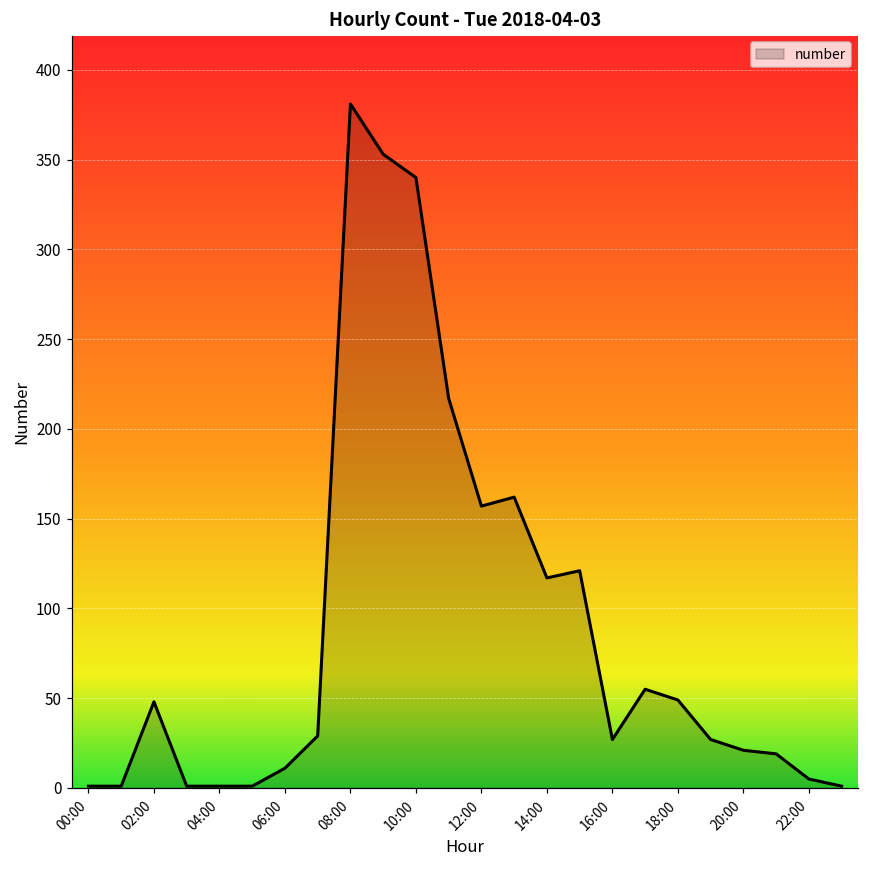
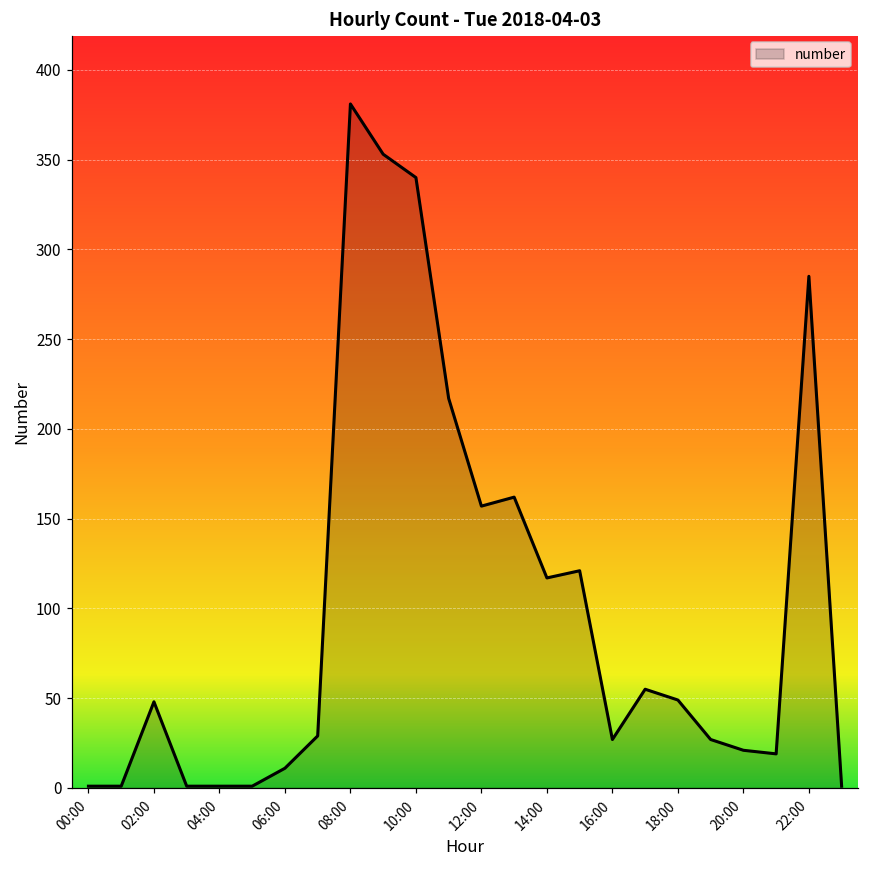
22:00: 5 -> 285
